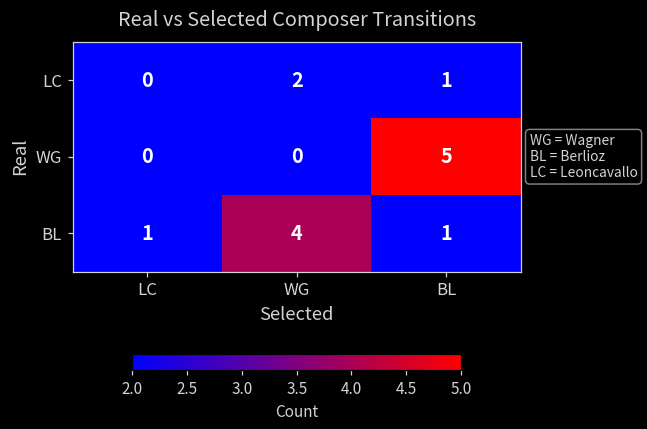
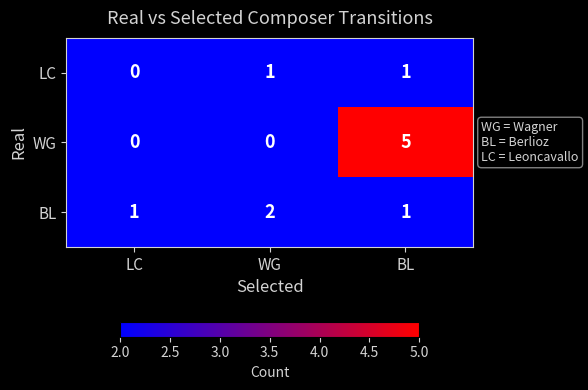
LC, WG: 2 -> 1
BL, WG: 4 -> 2
